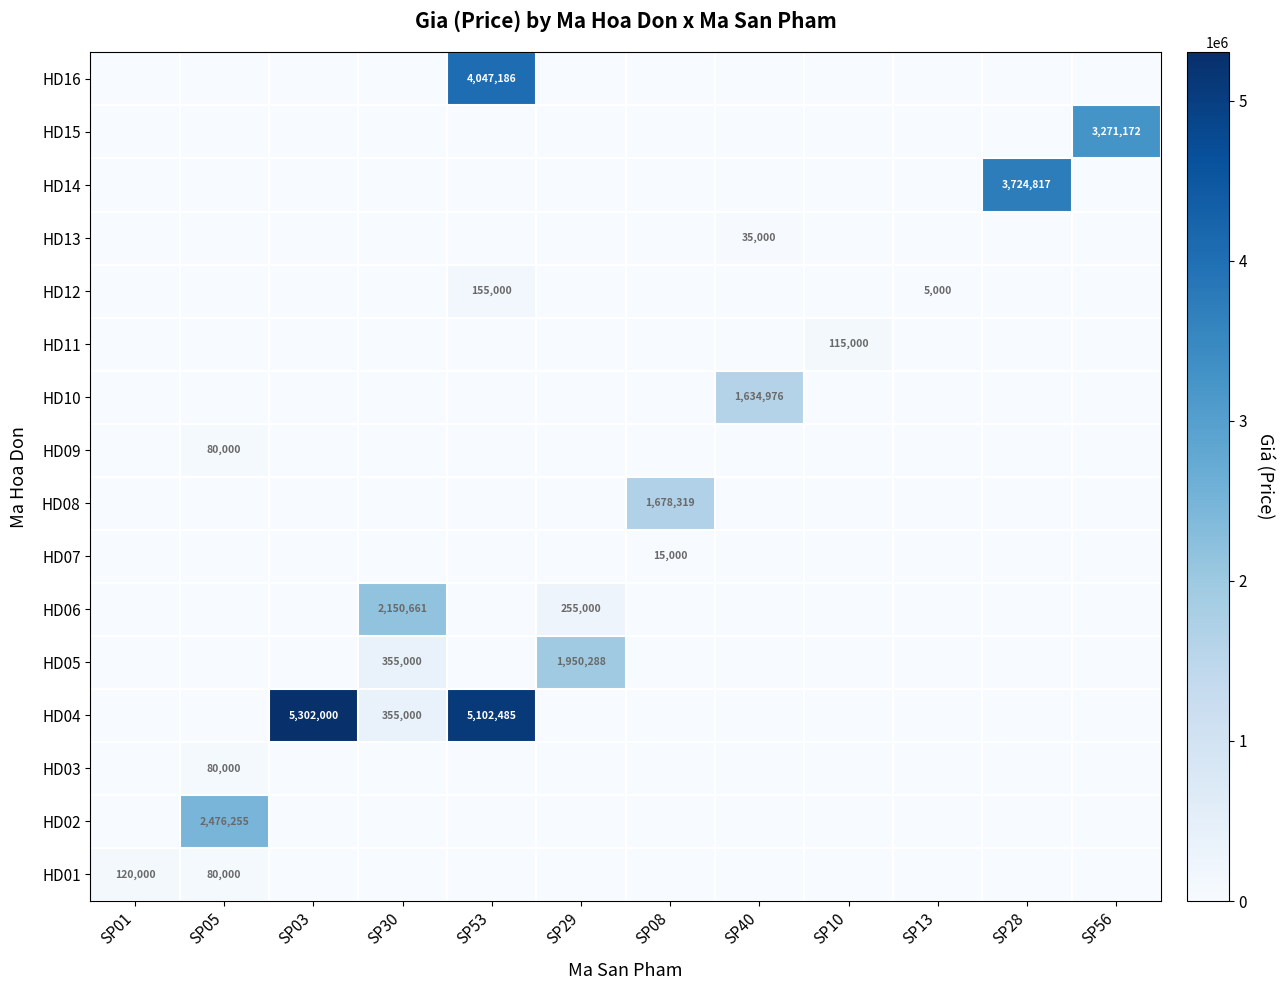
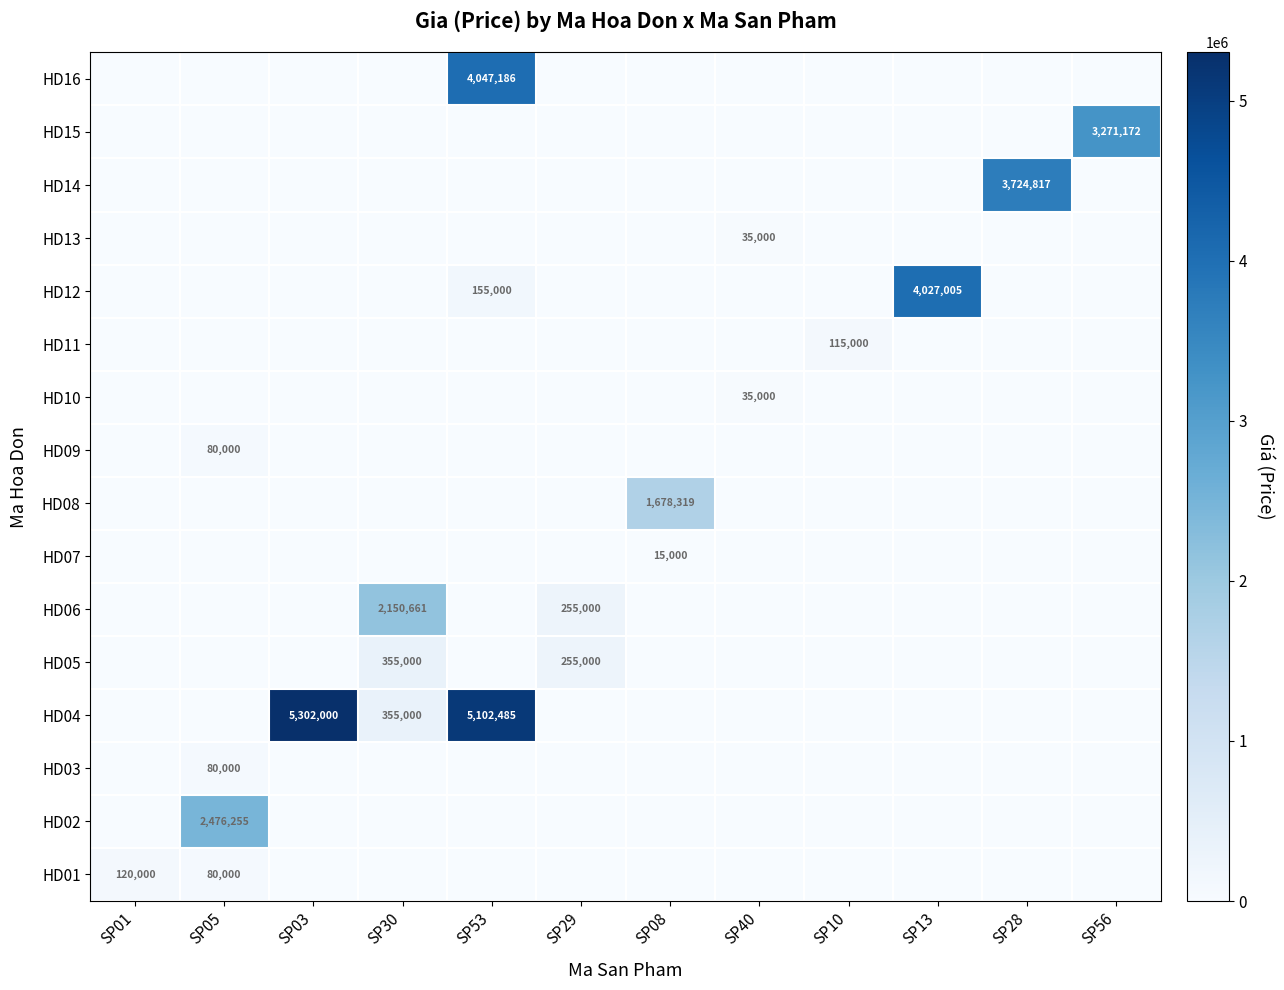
HD12, SP13: 5,000 -> 4,027,005
HD10, SP40: 1,634,976 -> 35,000
HD05, SP29: 1,950,288 -> 255,000
